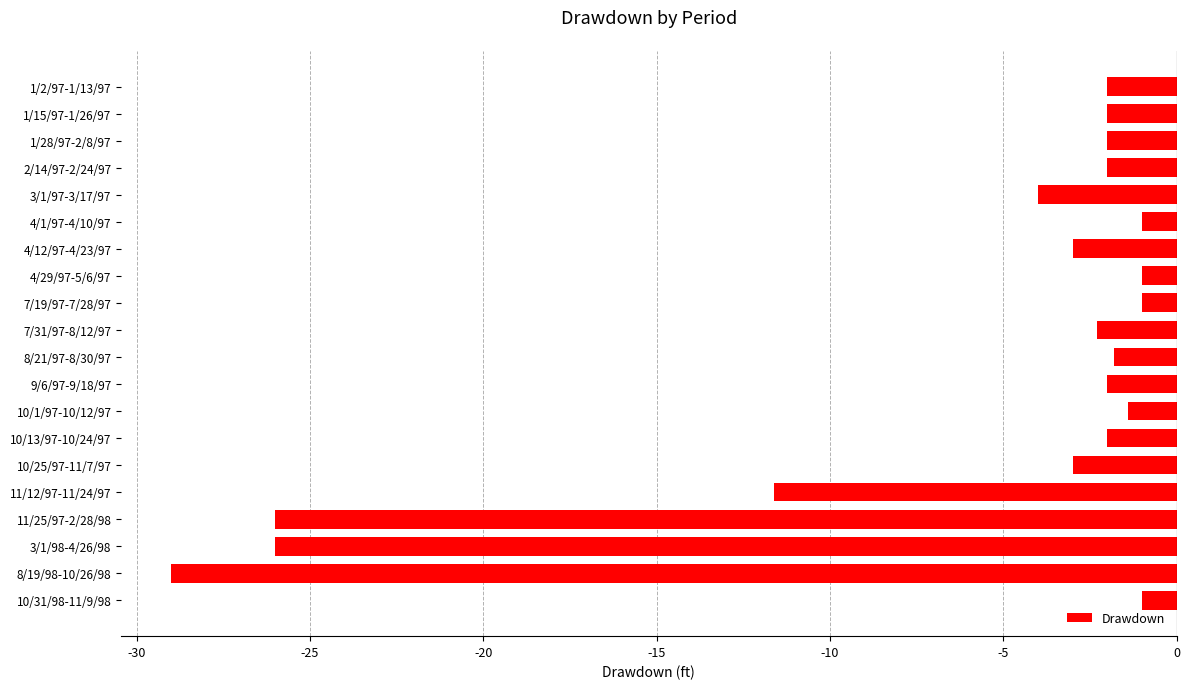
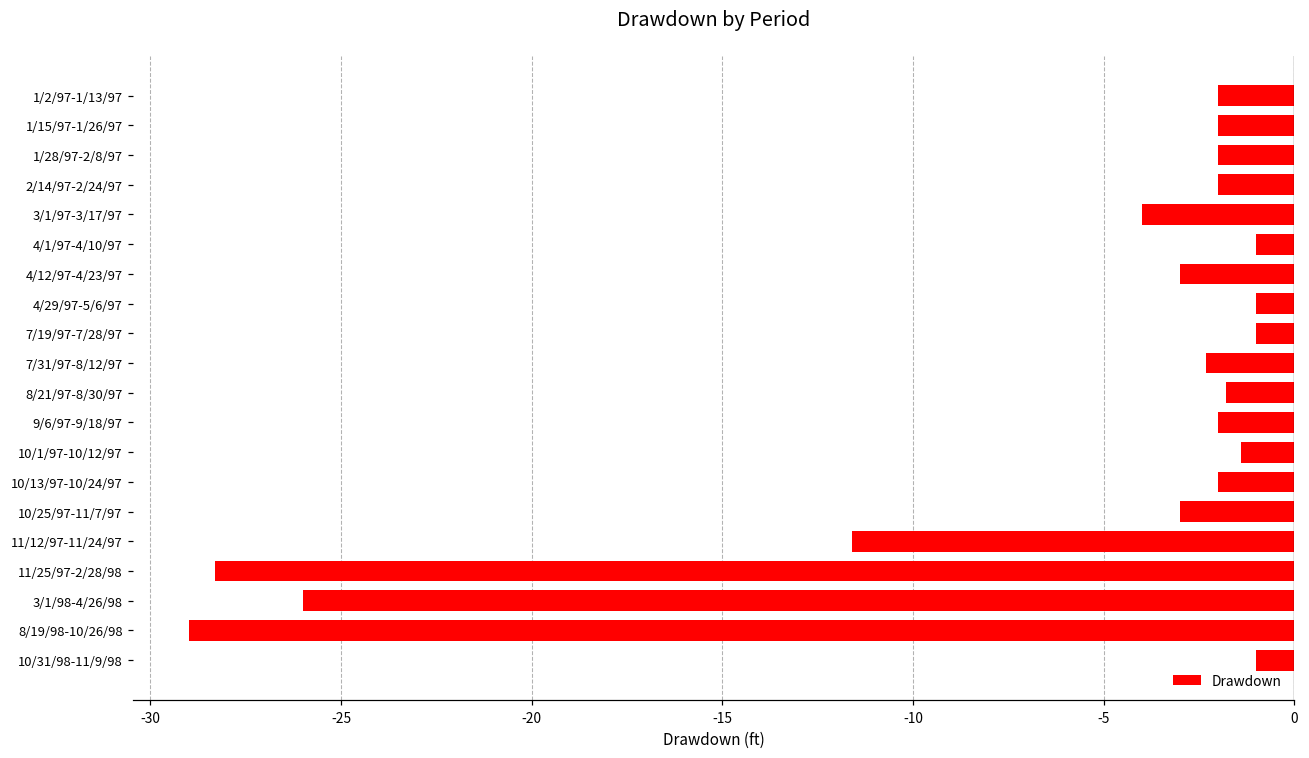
11/25/97-2/28/98: -26.0 -> -28.3
